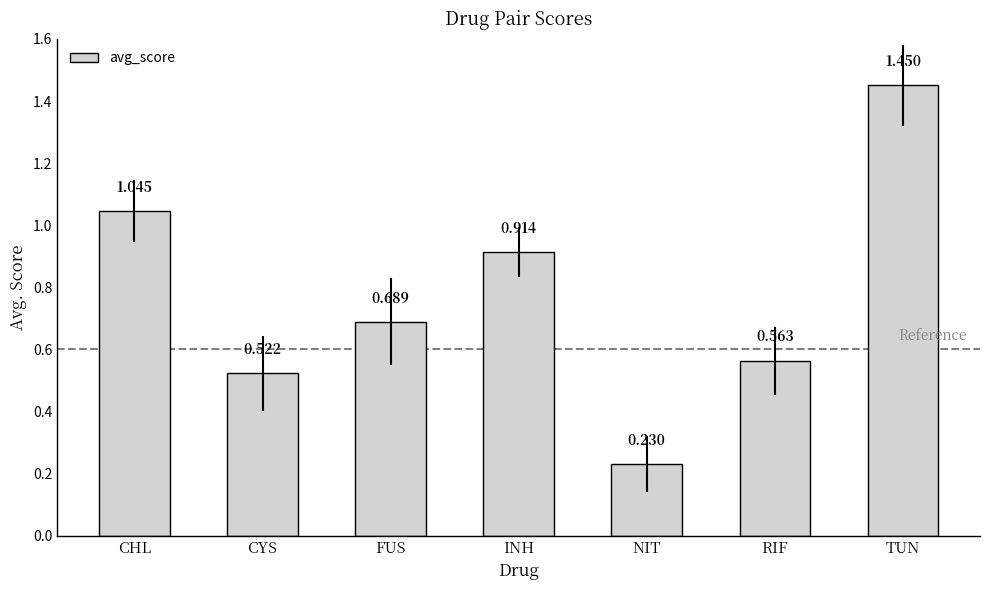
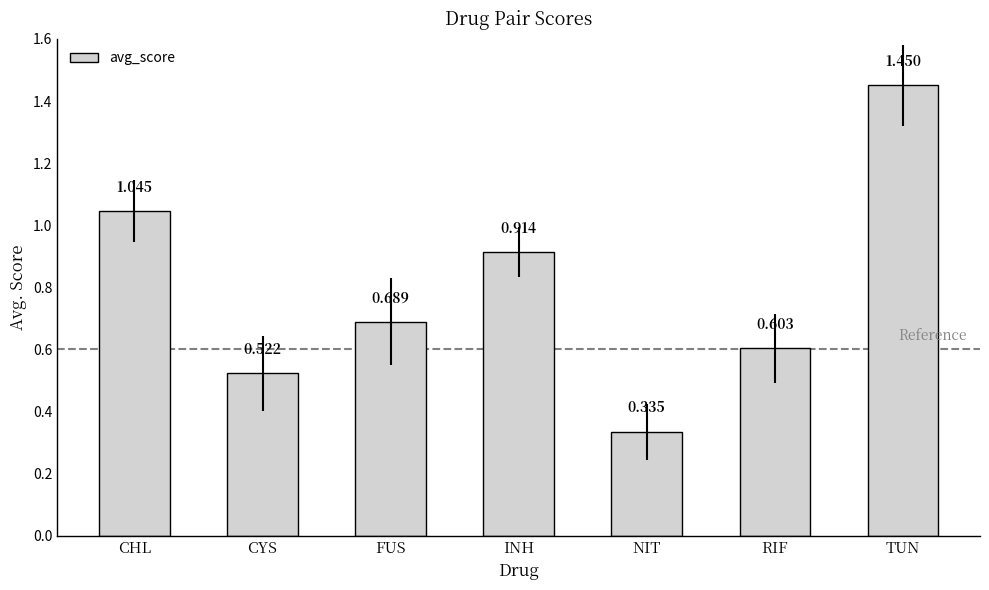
NIT: 0.230 -> 0.335
RIF: 0.563 -> 0.603
